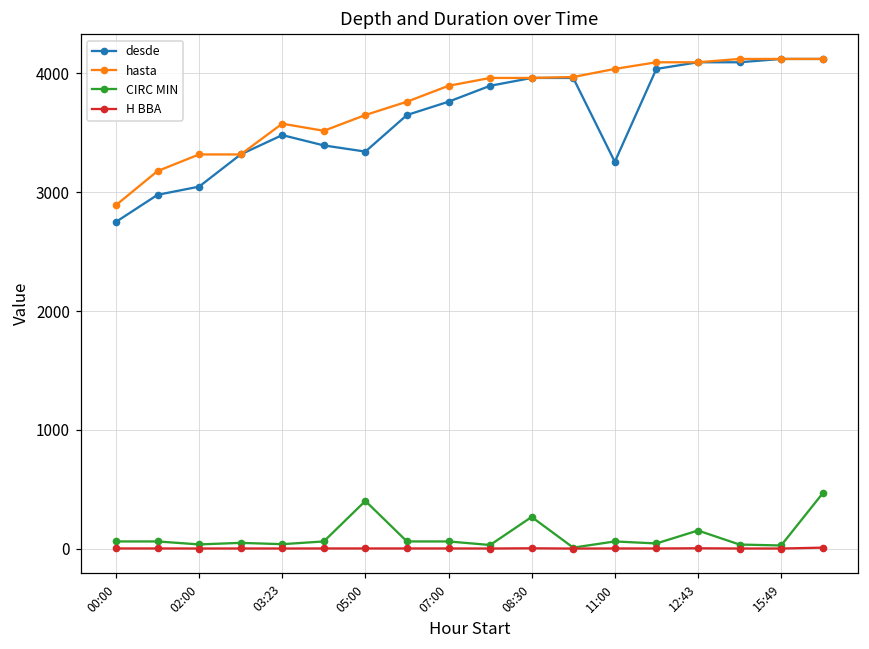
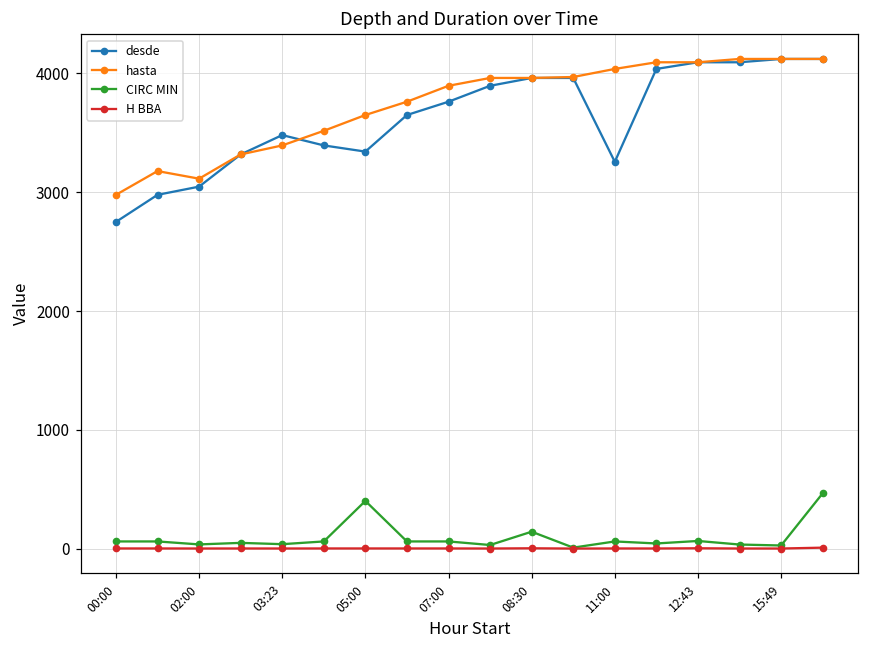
hasta, 00:00: 2890 -> 2980
hasta, 02:00: 3320 -> 3110
hasta, 03:23: 3580 -> 3390
CIRC MIN, 08:30: 270 -> 140
CIRC MIN, 12:43: 150 -> 60
